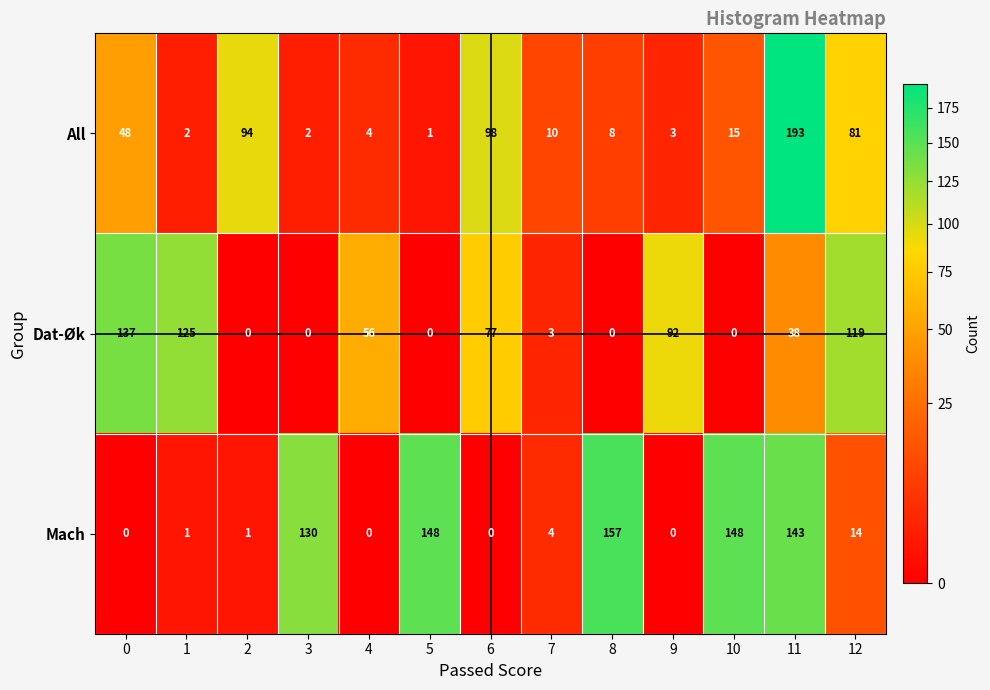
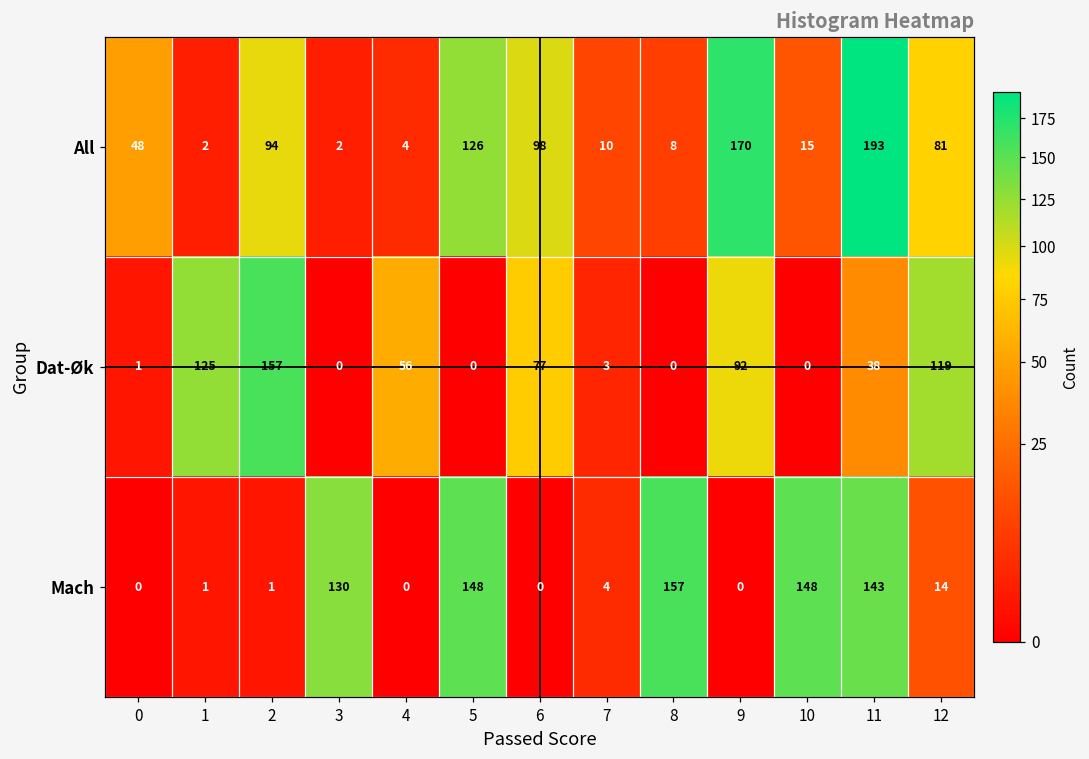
All, 5: 1 -> 126
All, 9: 3 -> 170
Dat-Øk, 0: 137 -> 1
Dat-Øk, 2: 0 -> 157
